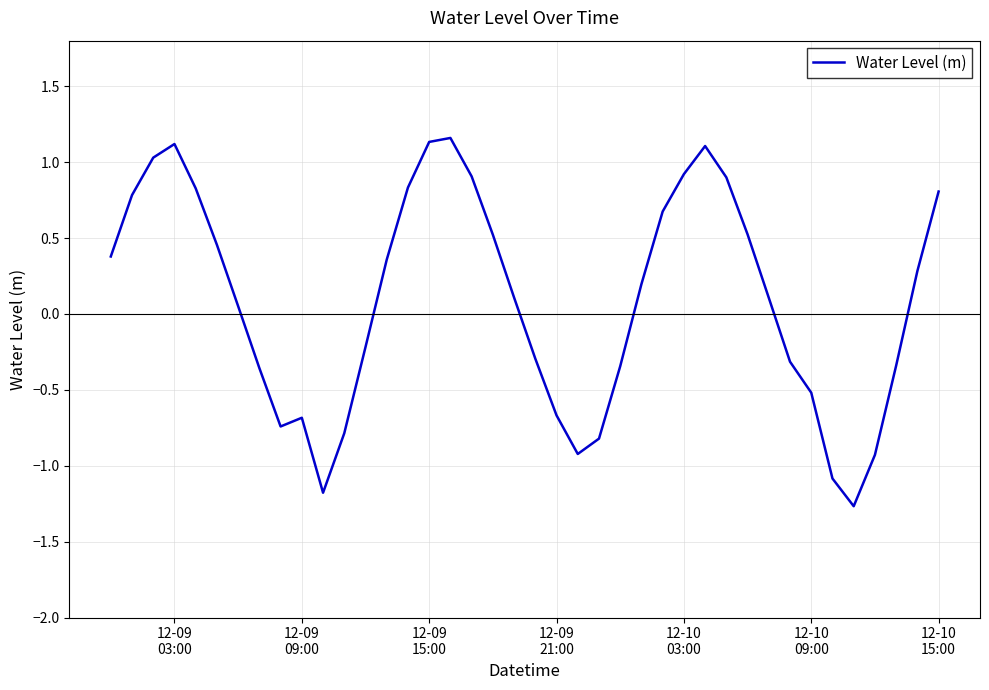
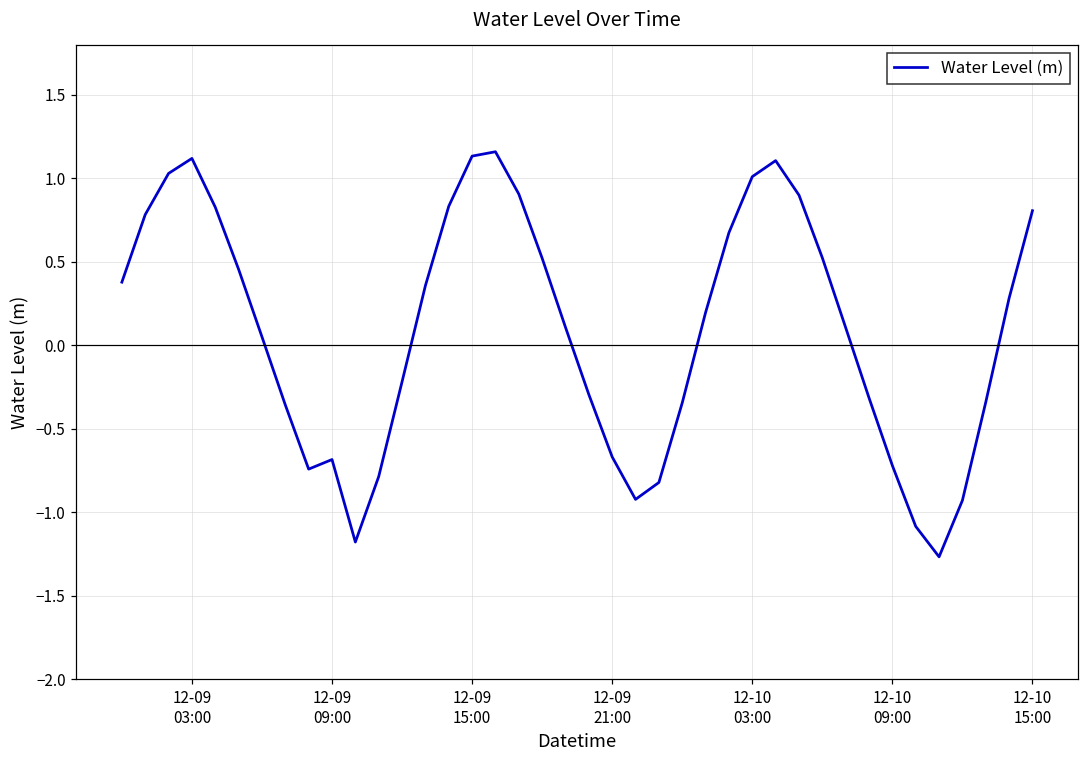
12-10 03:00: 0.92 -> 1.01
12-10 09:00: -0.52 -> -0.72
